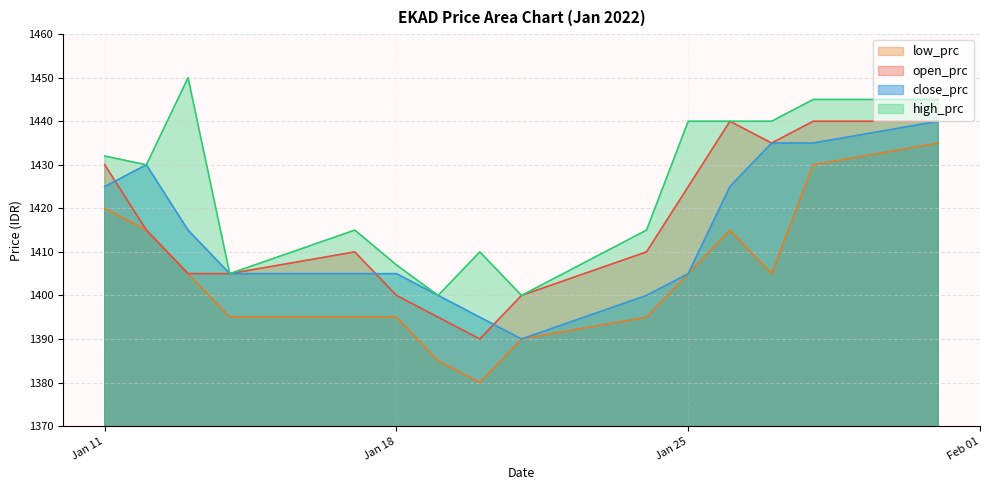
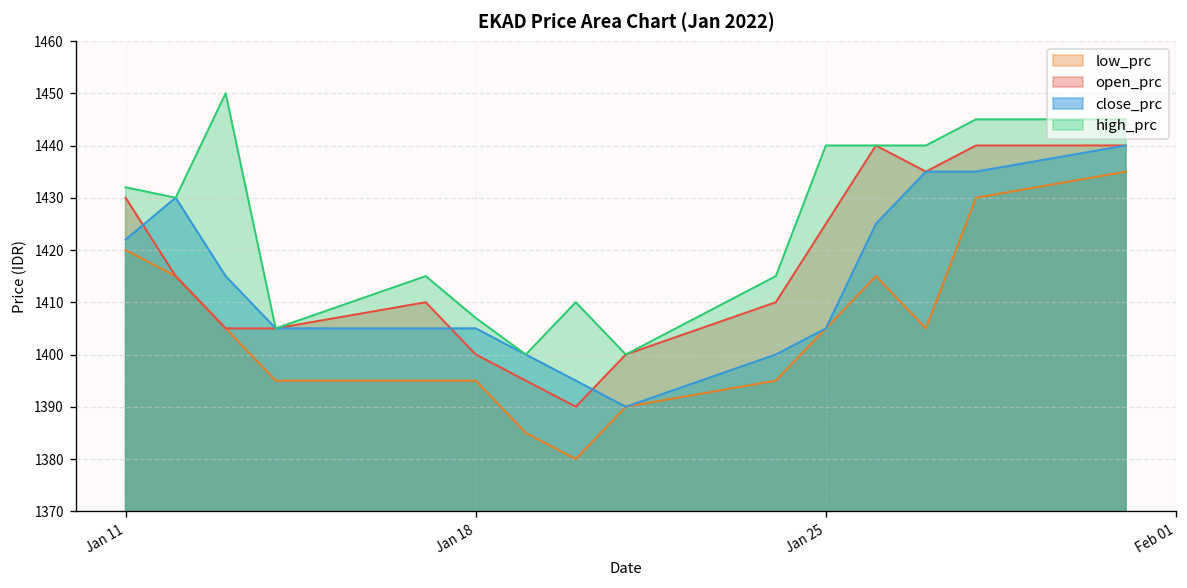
close_prc, Jan 11: 1425 -> 1422
